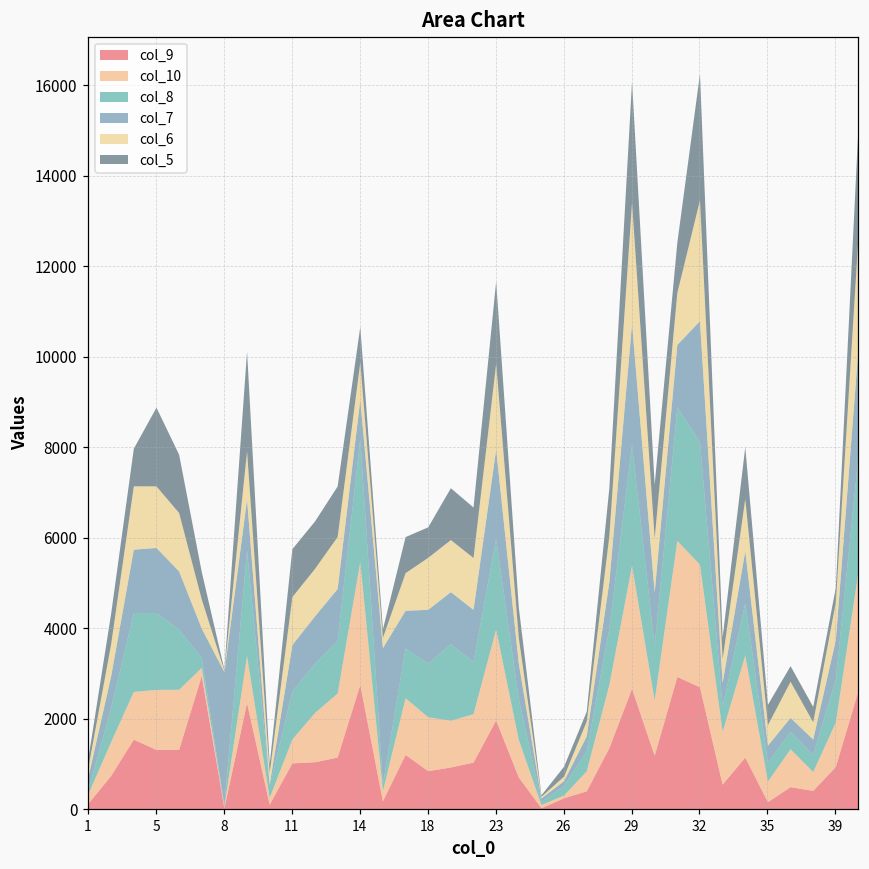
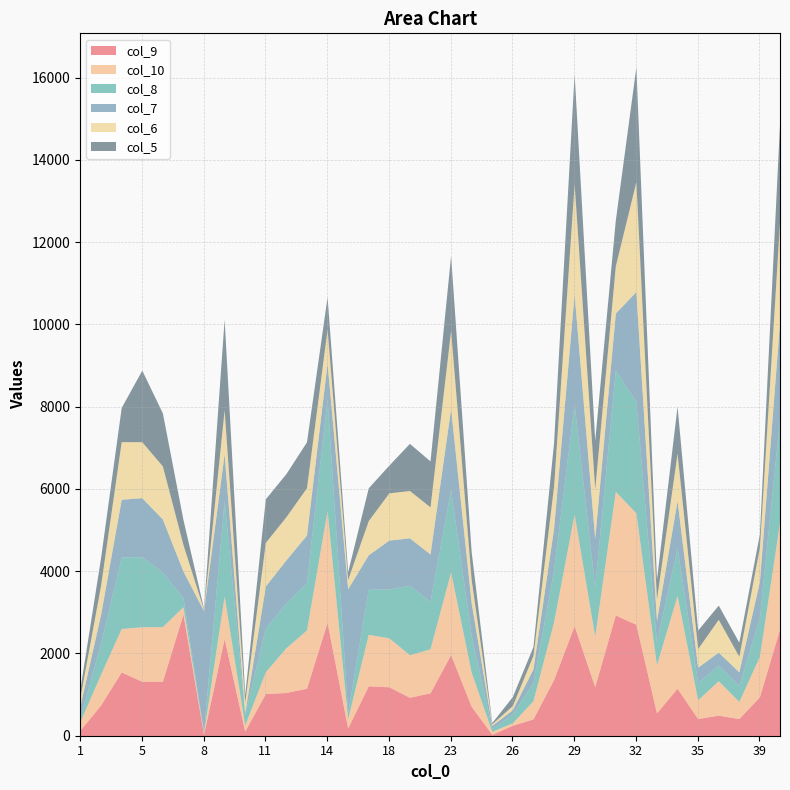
col_9, 18: 900 -> 1200
col_9, 35: 200 -> 400
